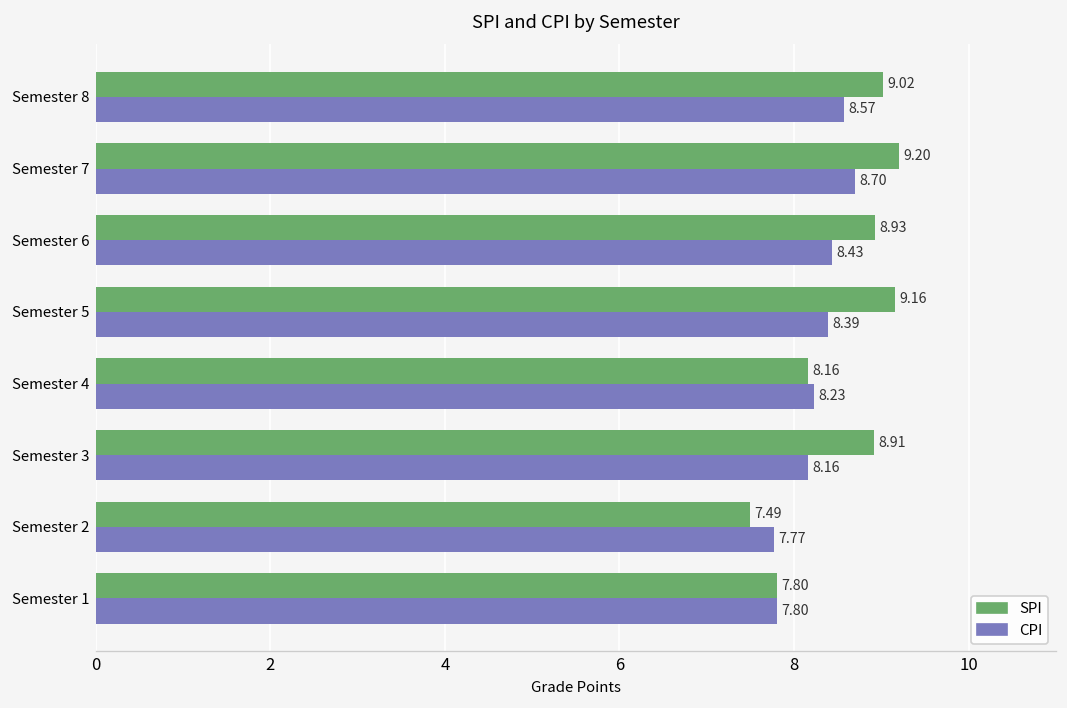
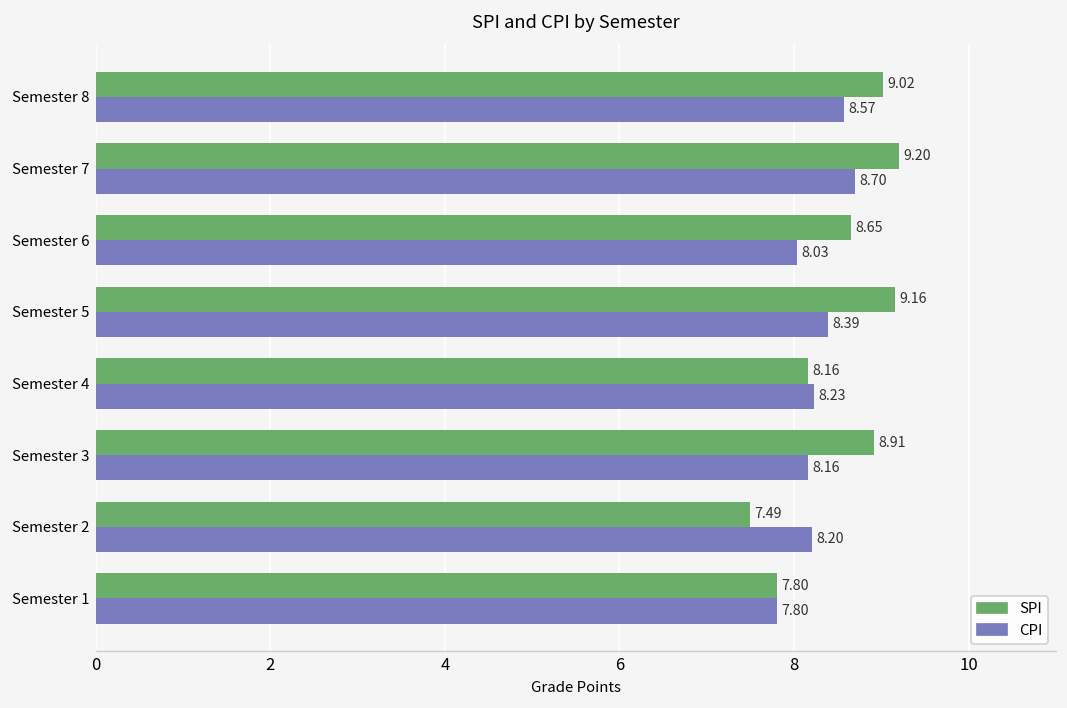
SPI, Semester 6: 8.93 -> 8.65
CPI, Semester 6: 8.43 -> 8.03
CPI, Semester 2: 7.77 -> 8.20
